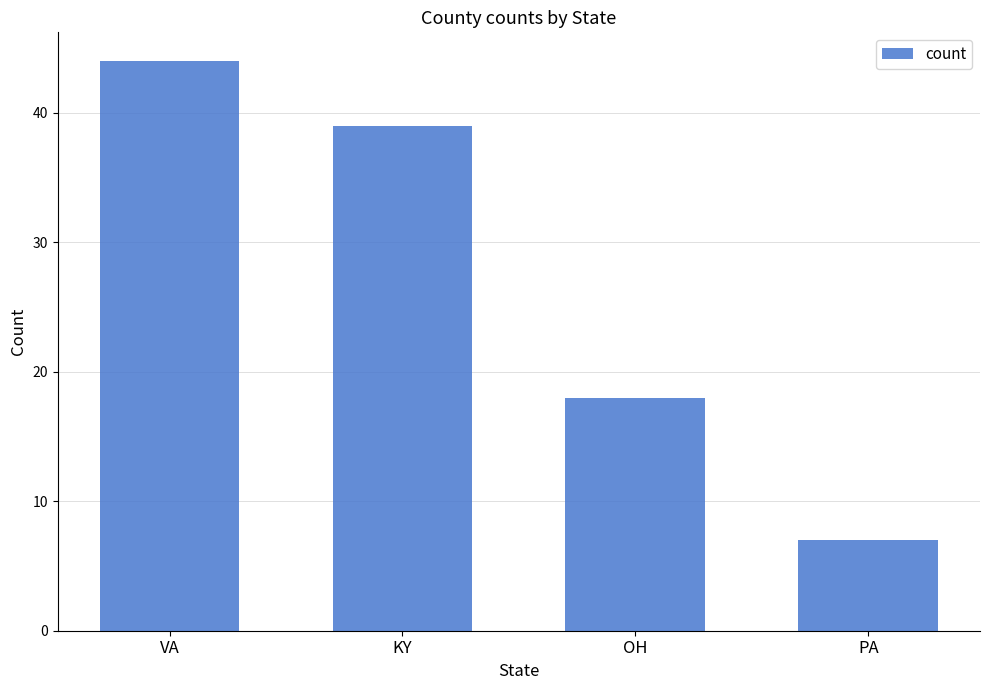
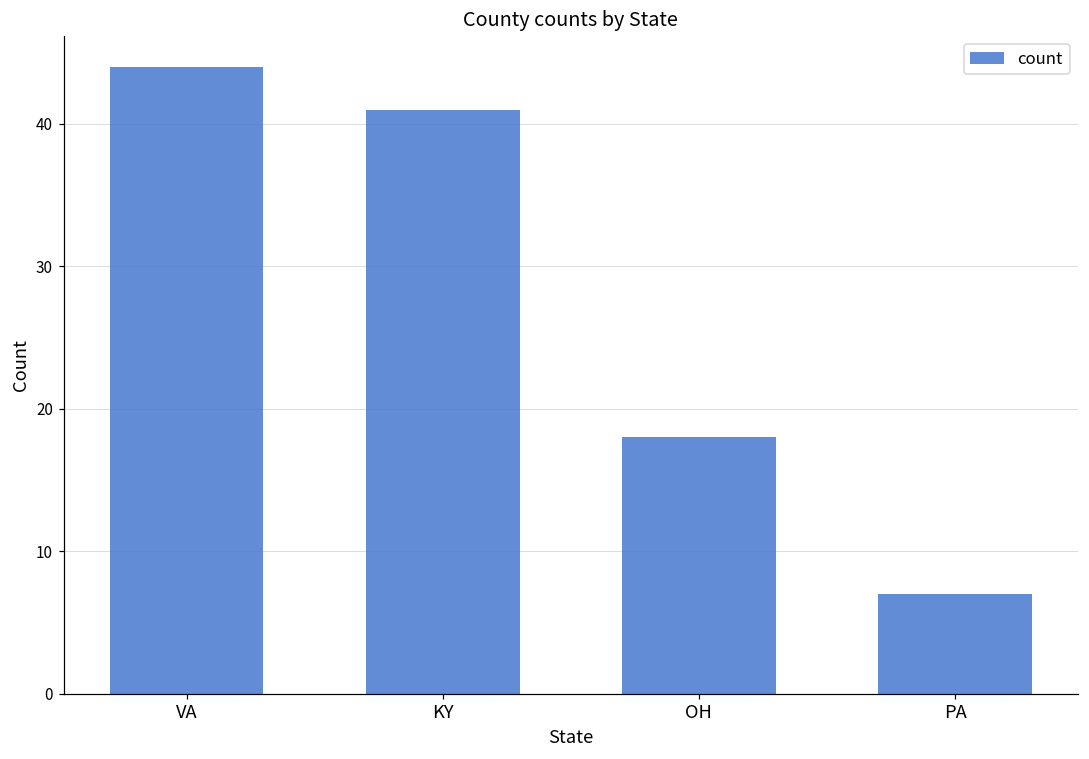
KY: 39 -> 41
